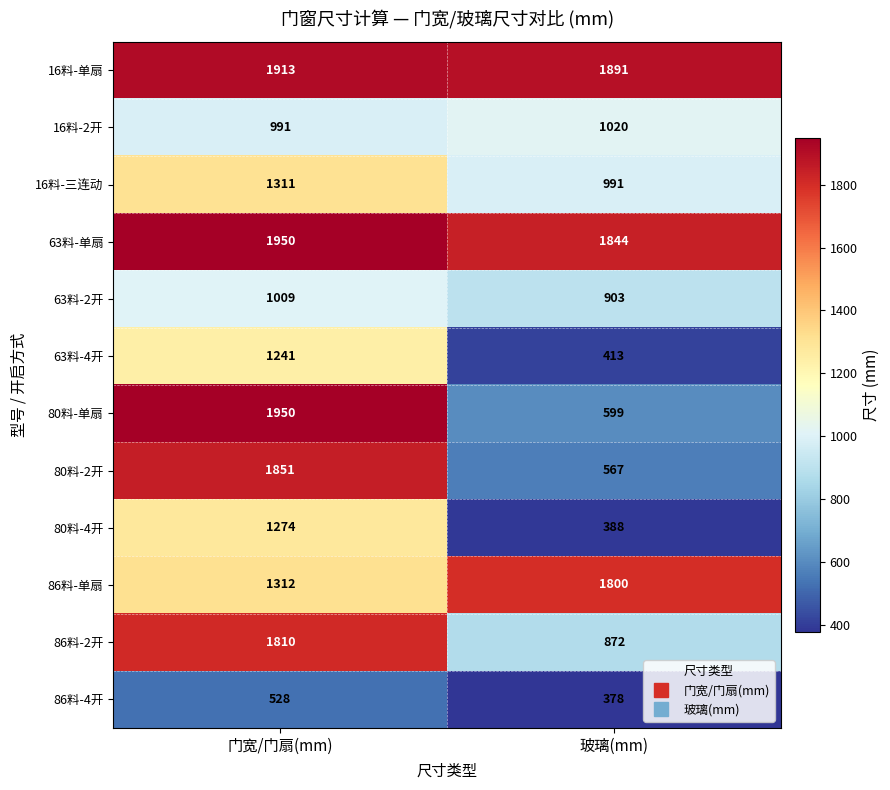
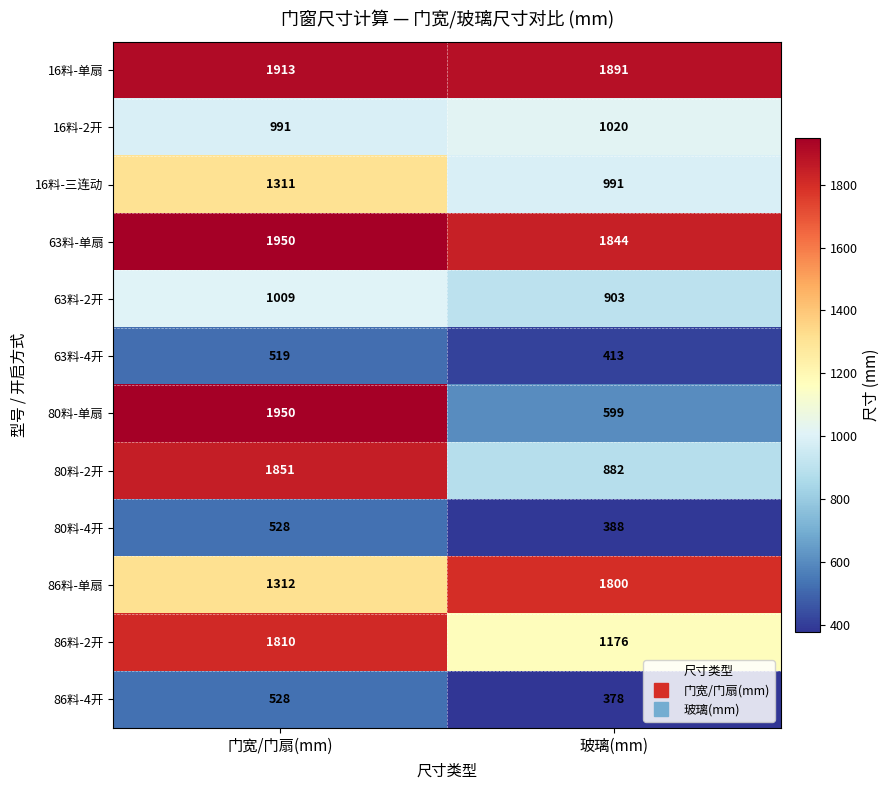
63料-4开, 门宽/门扇(mm): 1241 -> 519
80料-2开, 玻璃(mm): 567 -> 882
80料-4开, 门宽/门扇(mm): 1274 -> 528
86料-2开, 玻璃(mm): 872 -> 1176
